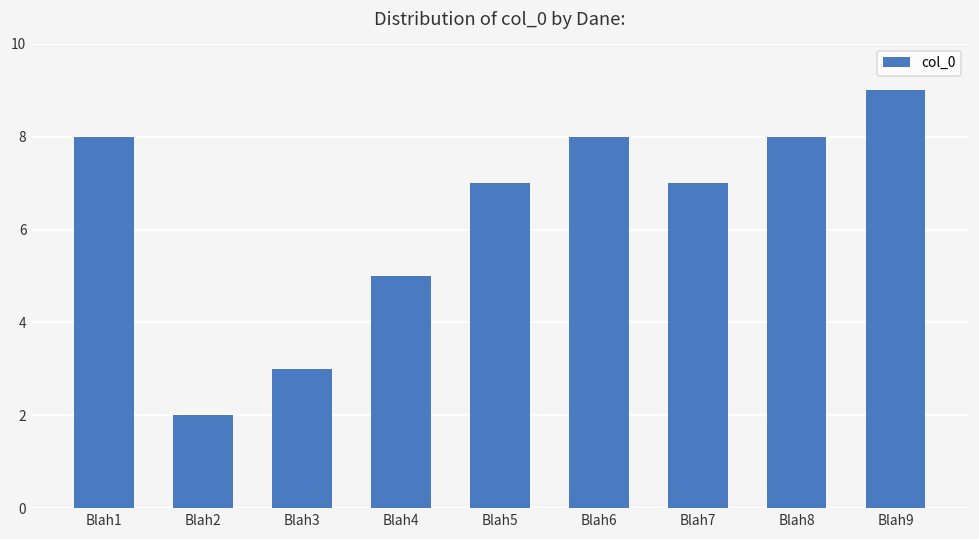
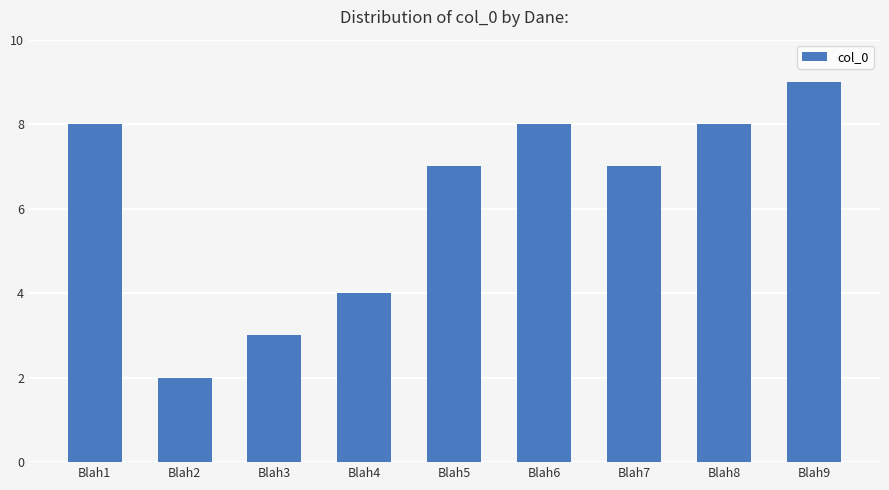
Blah4: 5 -> 4
